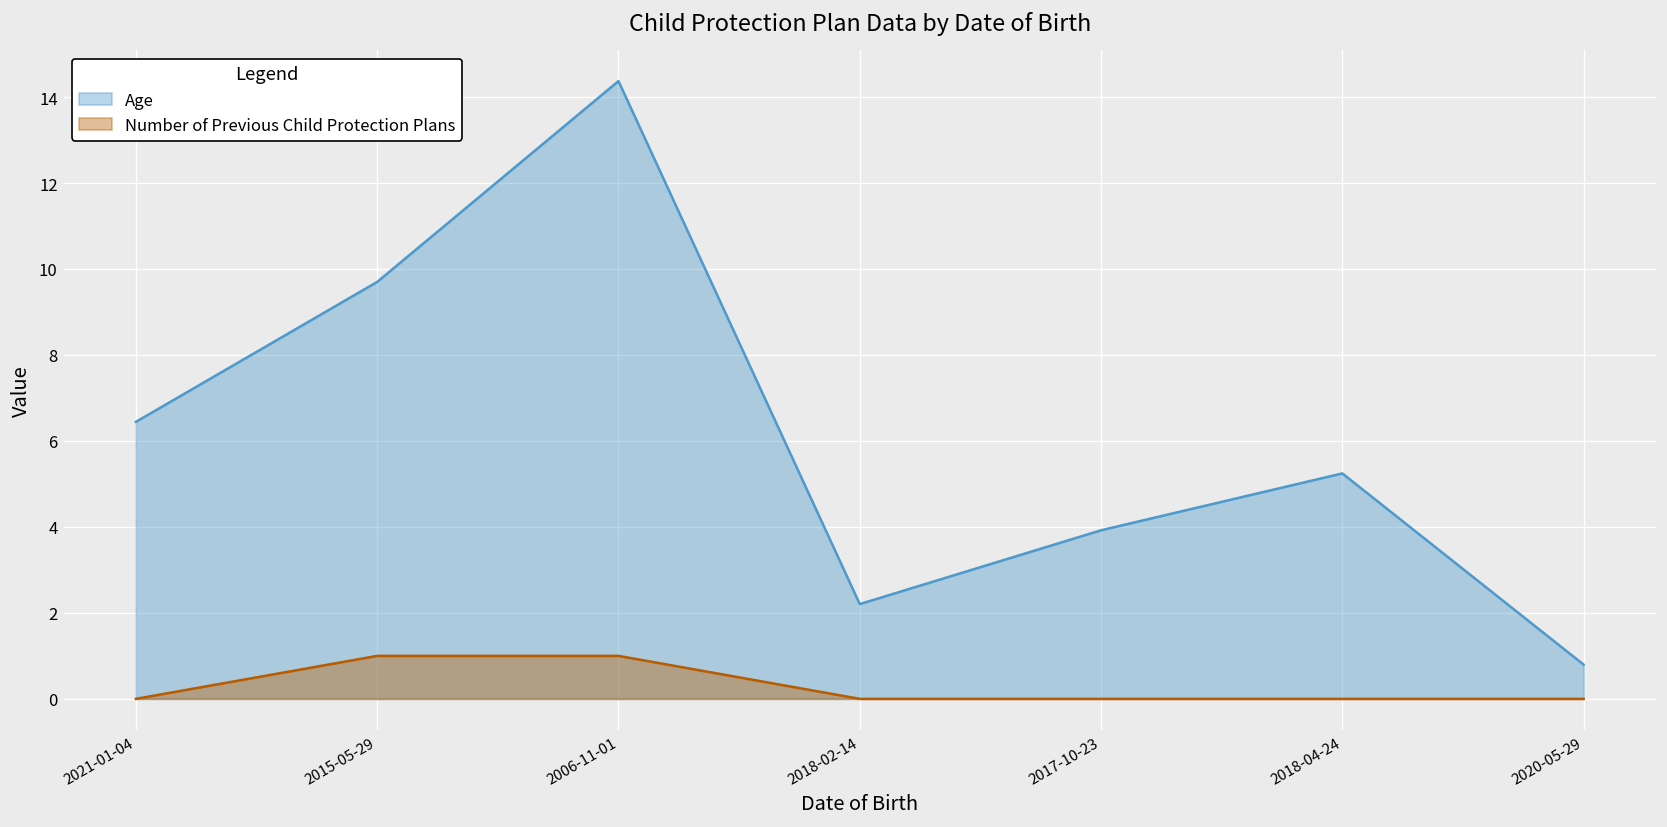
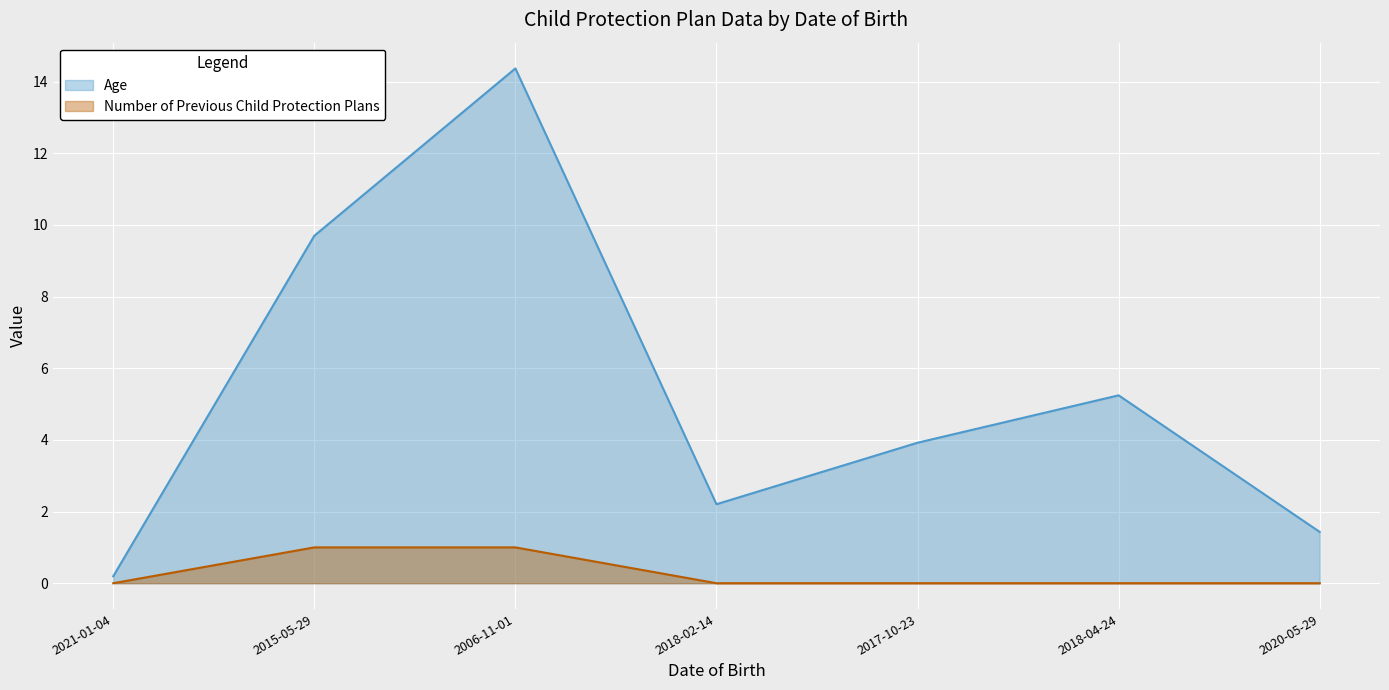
Age, 2021-01-04: 6.4 -> 0.2
Age, 2020-05-29: 0.8 -> 1.4
